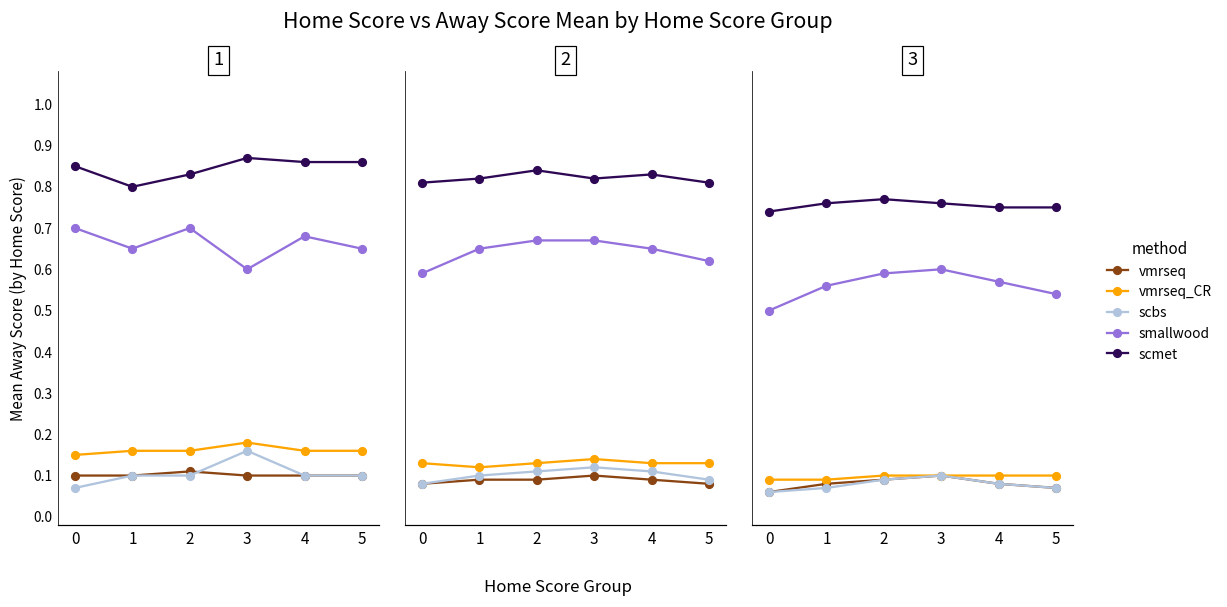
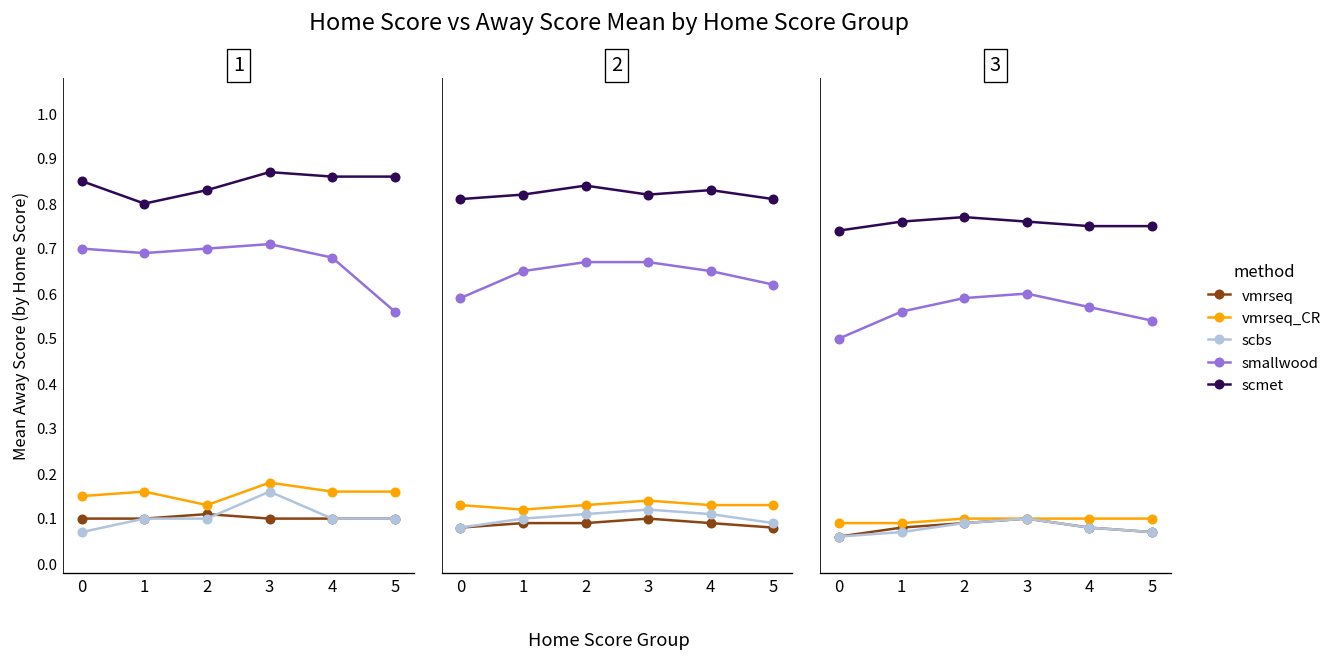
1, smallwood, 1: 0.65 -> 0.69
1, vmrseq_CR, 2: 0.16 -> 0.13
1, smallwood, 3: 0.60 -> 0.71
1, smallwood, 5: 0.65 -> 0.56
